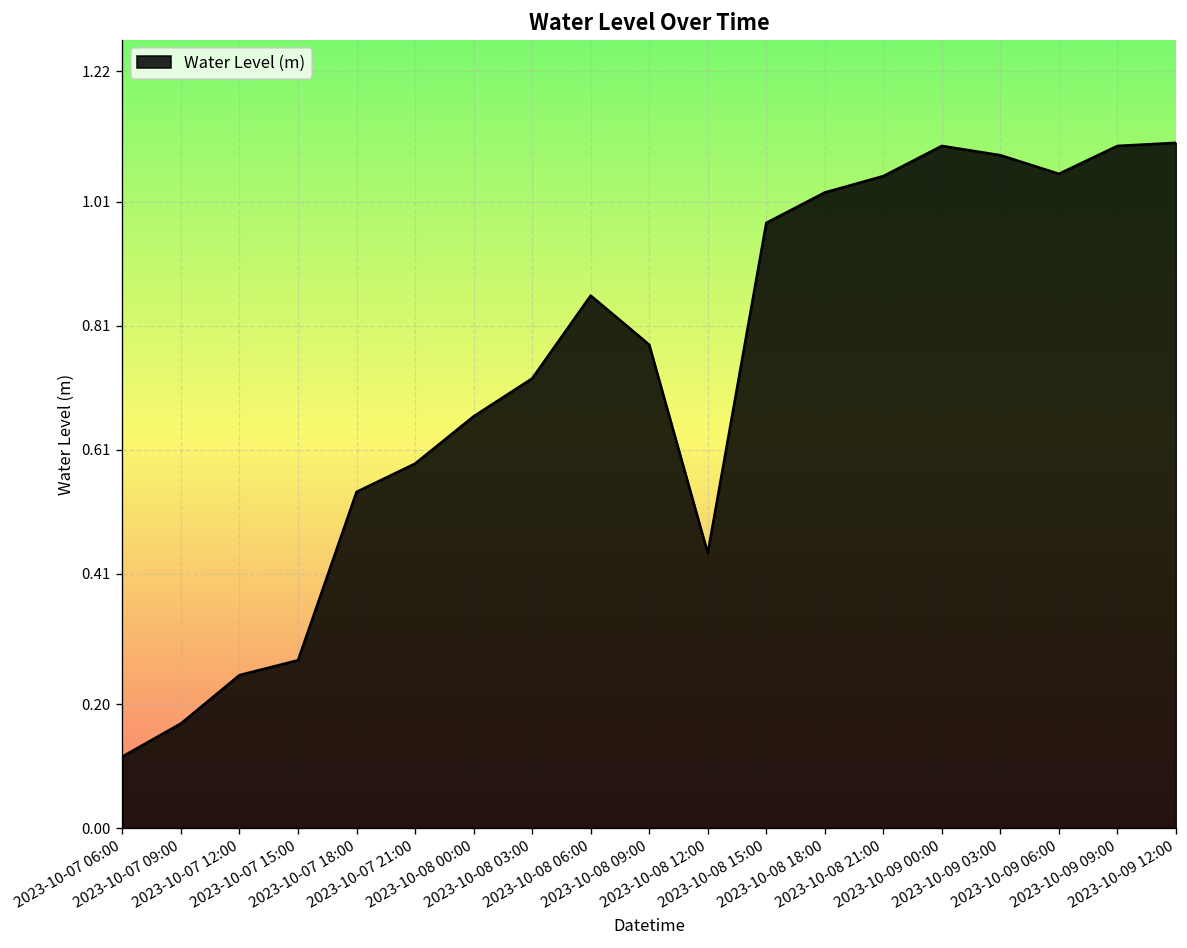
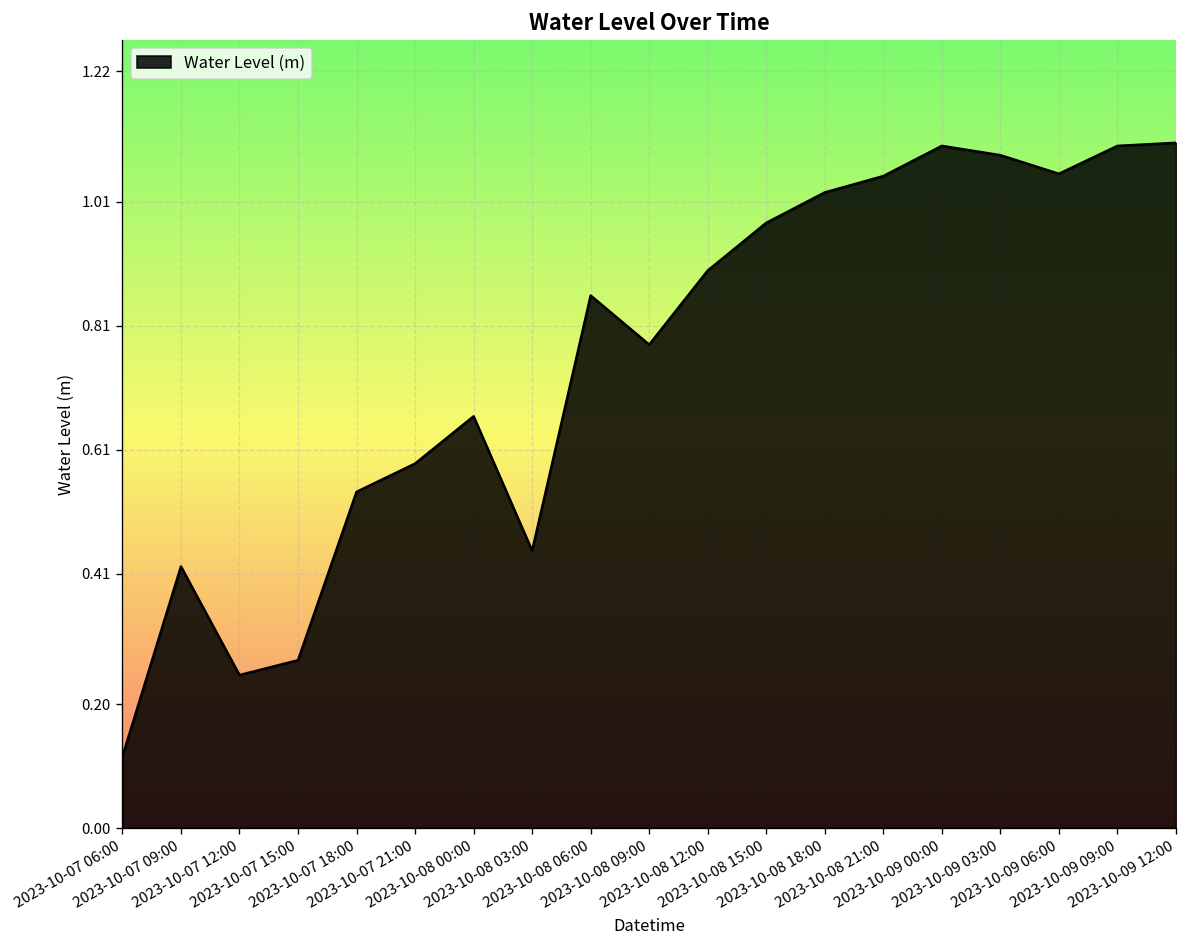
2023-10-07 09:00: 0.17 -> 0.42
2023-10-08 03:00: 0.72 -> 0.45
2023-10-08 12:00: 0.44 -> 0.90
